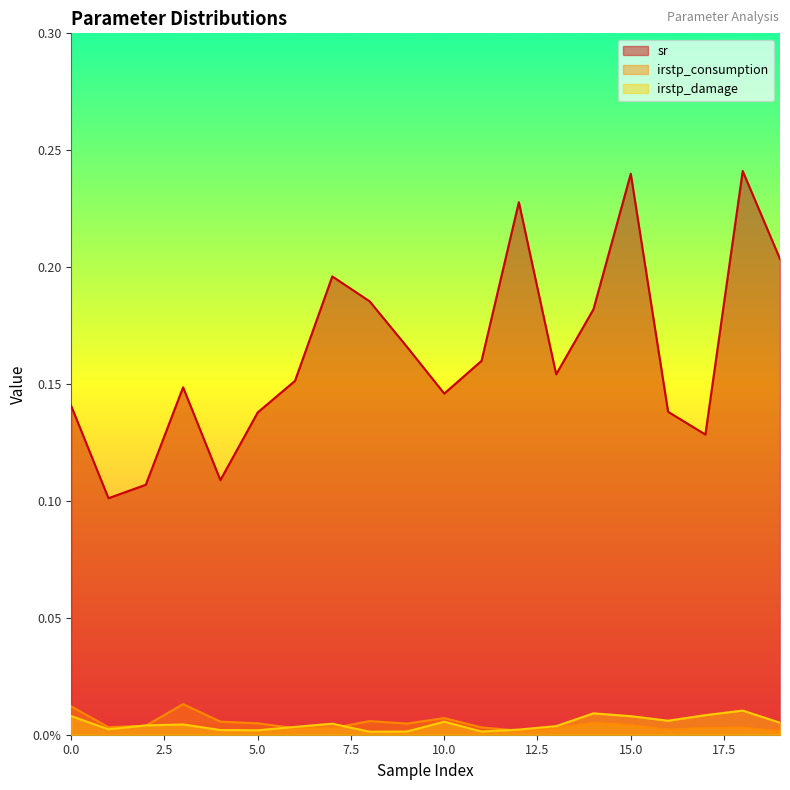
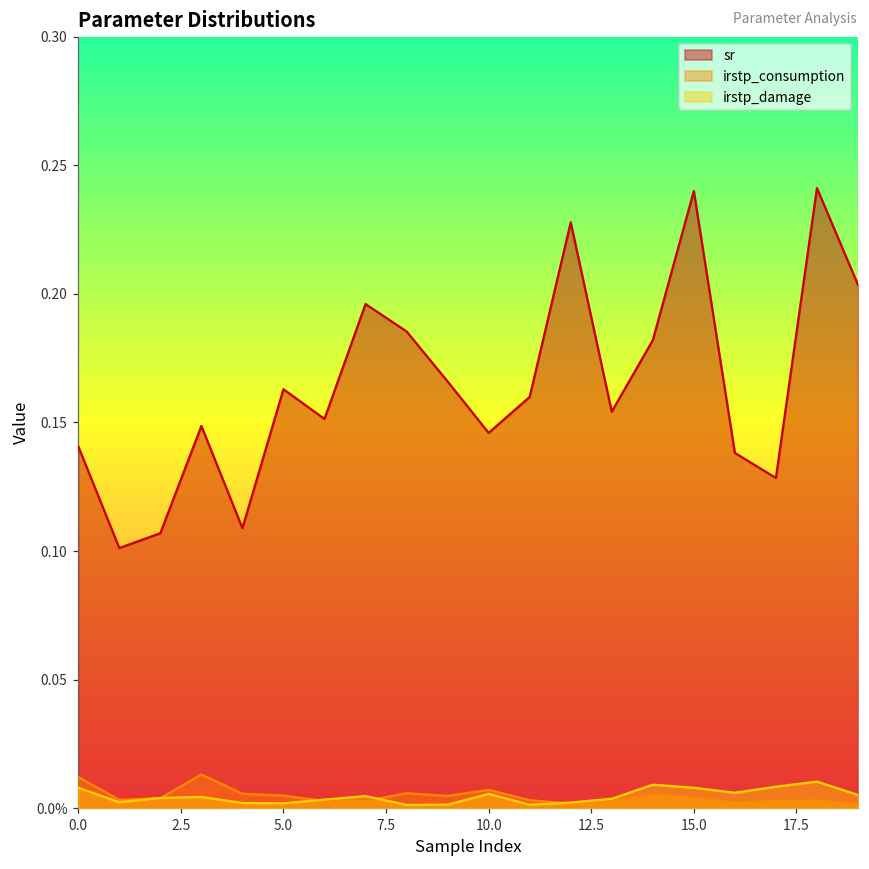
sr, 5.0: 0.138 -> 0.163
